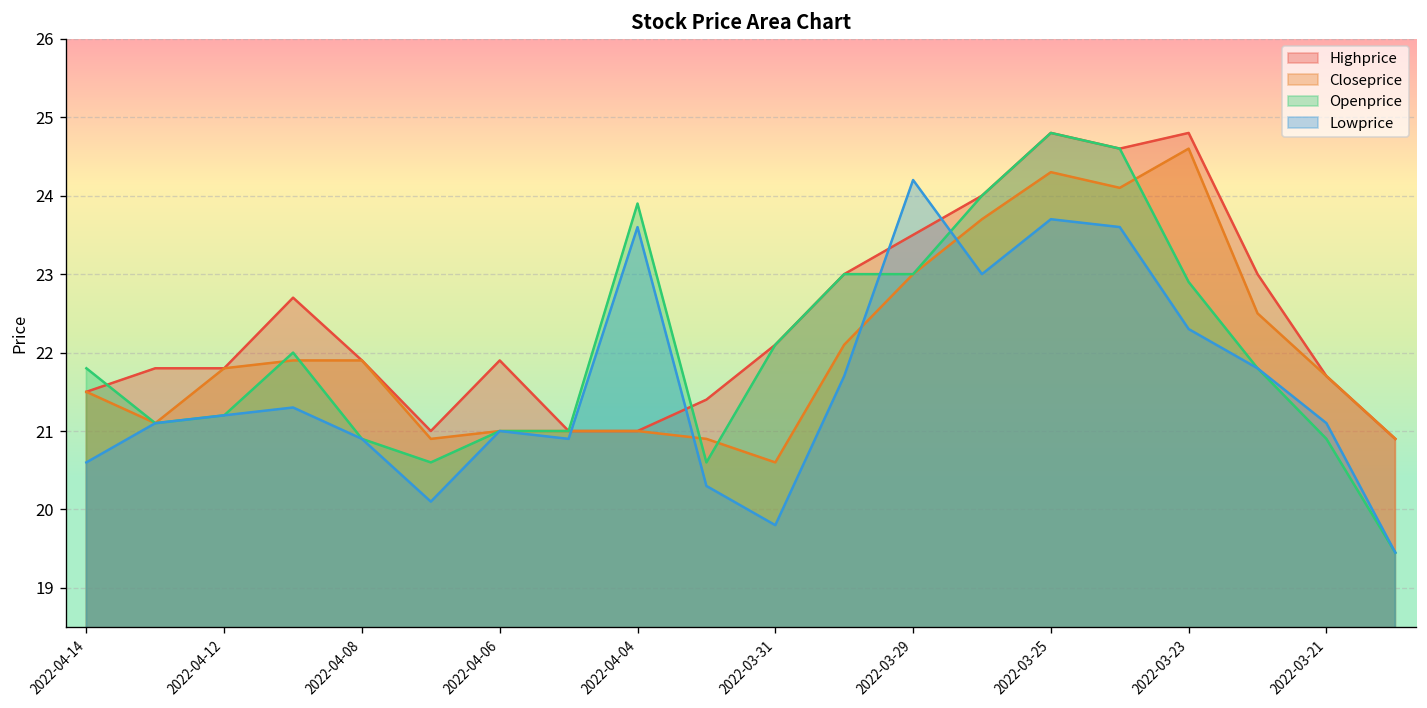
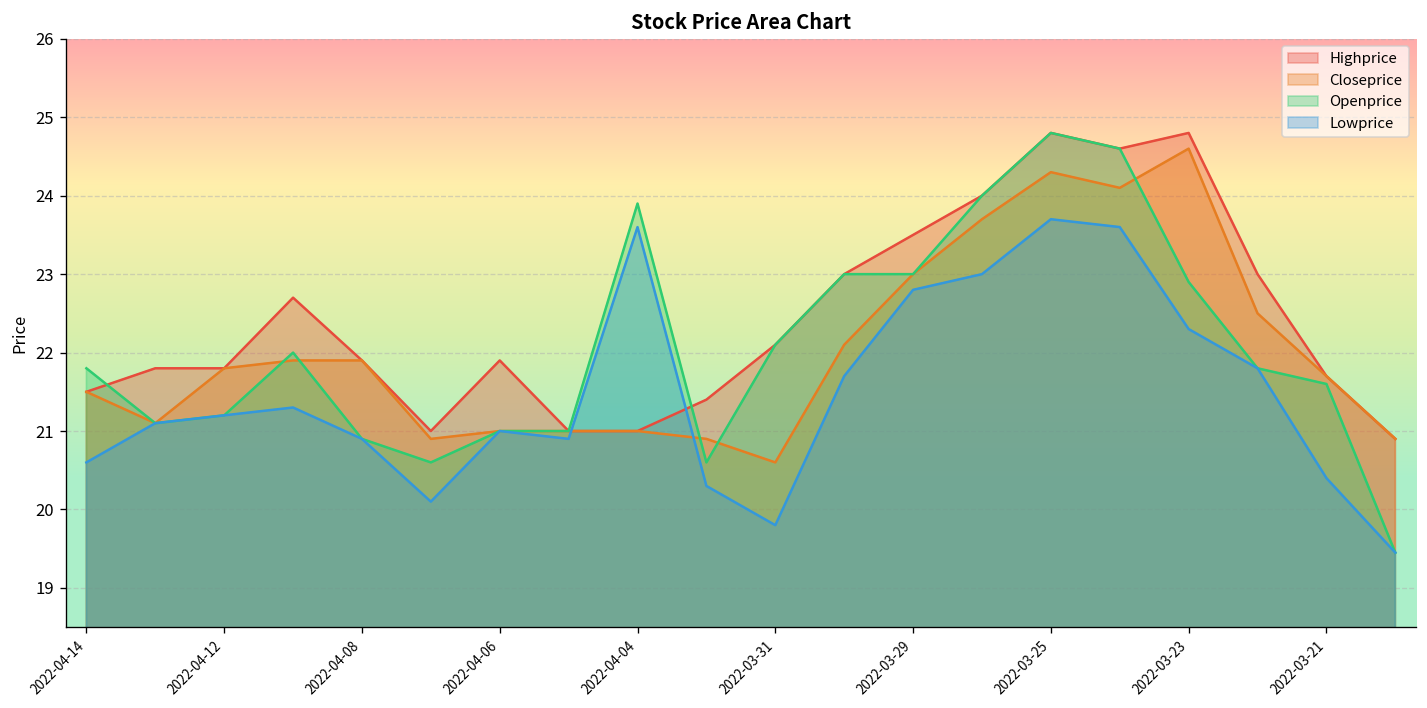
Lowprice, 2022-03-29: 24.2 -> 22.8
Openprice, 2022-03-21: 20.9 -> 21.6
Lowprice, 2022-03-21: 21.1 -> 20.4
